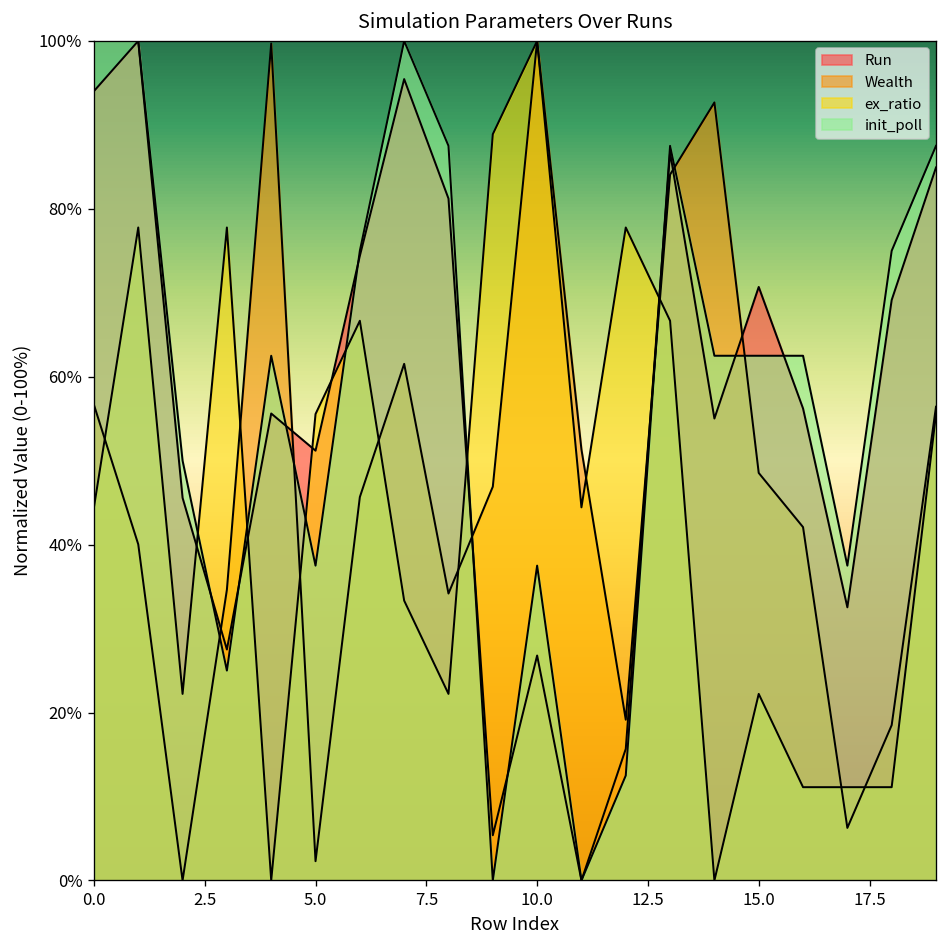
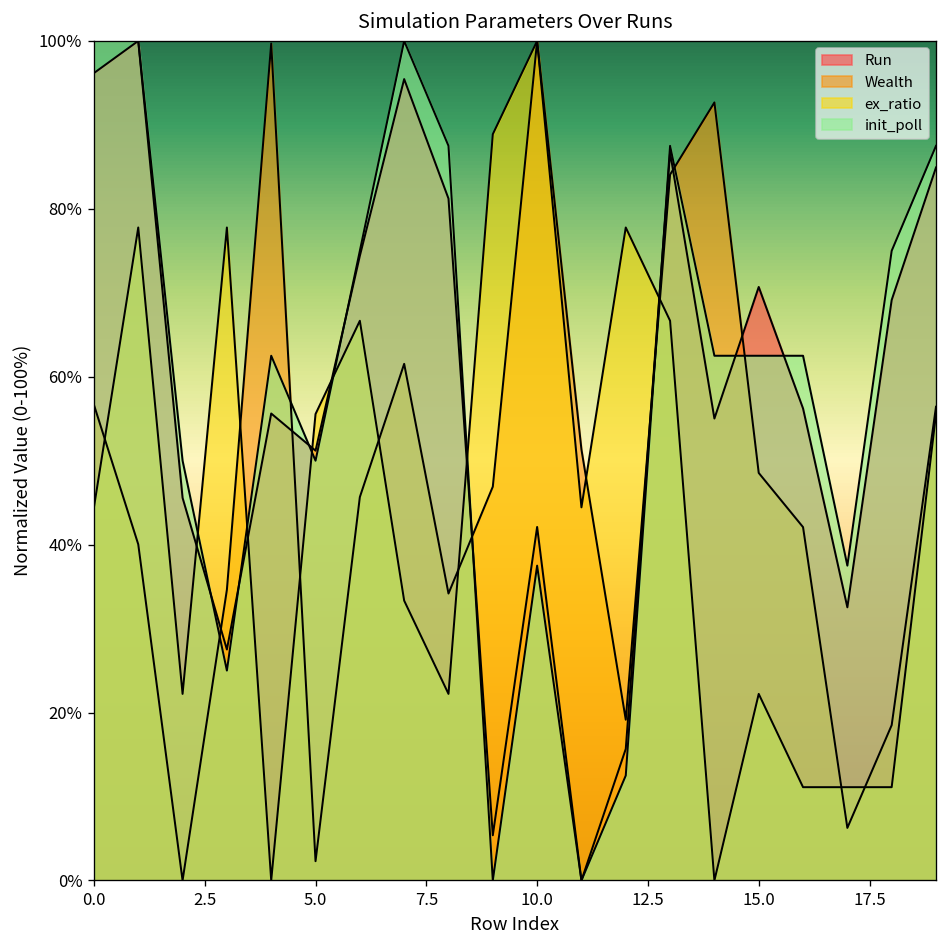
Run, 0.0: 94% -> 96%
init_poll, 5.0: 38% -> 50%
Run, 10.0: 27% -> 42%
